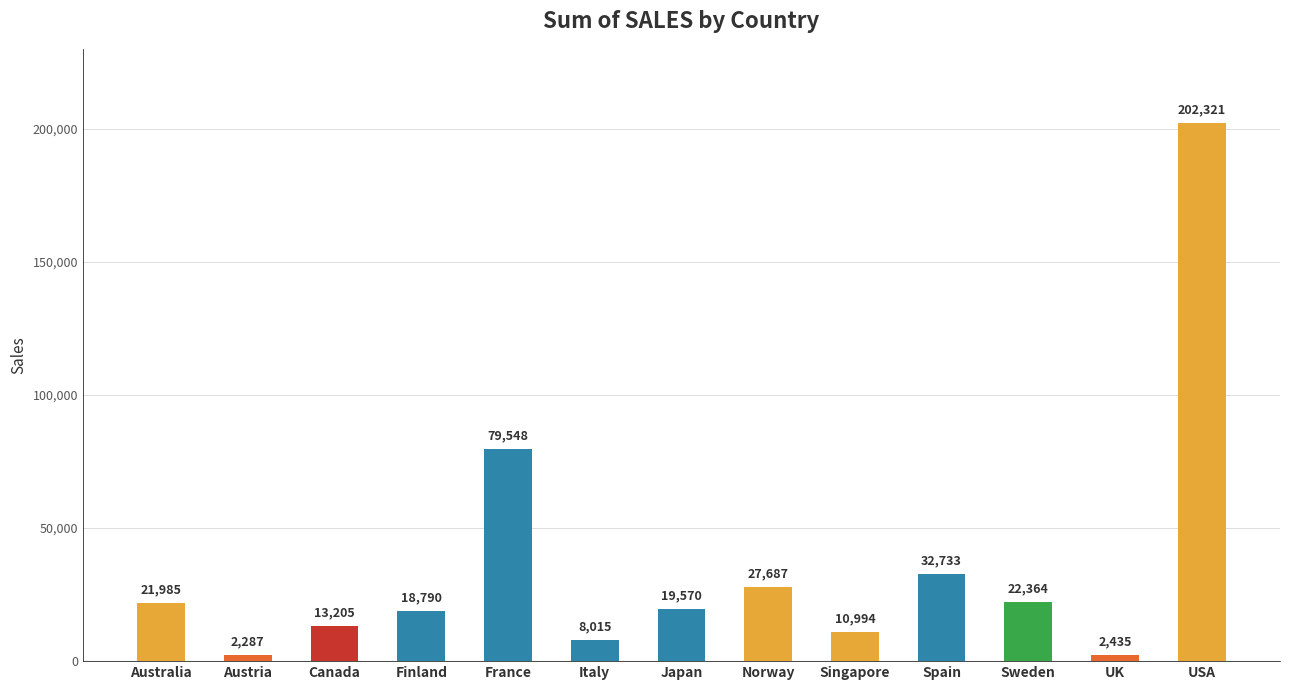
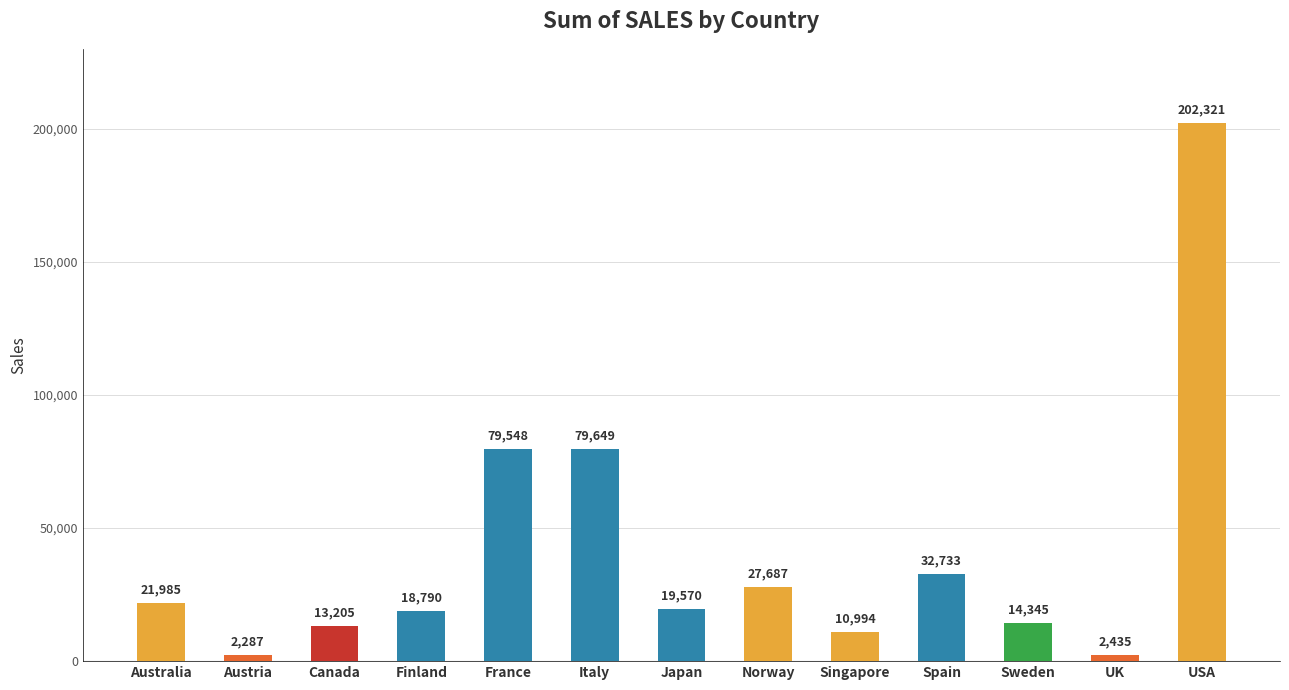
Italy: 8,015 -> 79,649
Sweden: 22,364 -> 14,345
